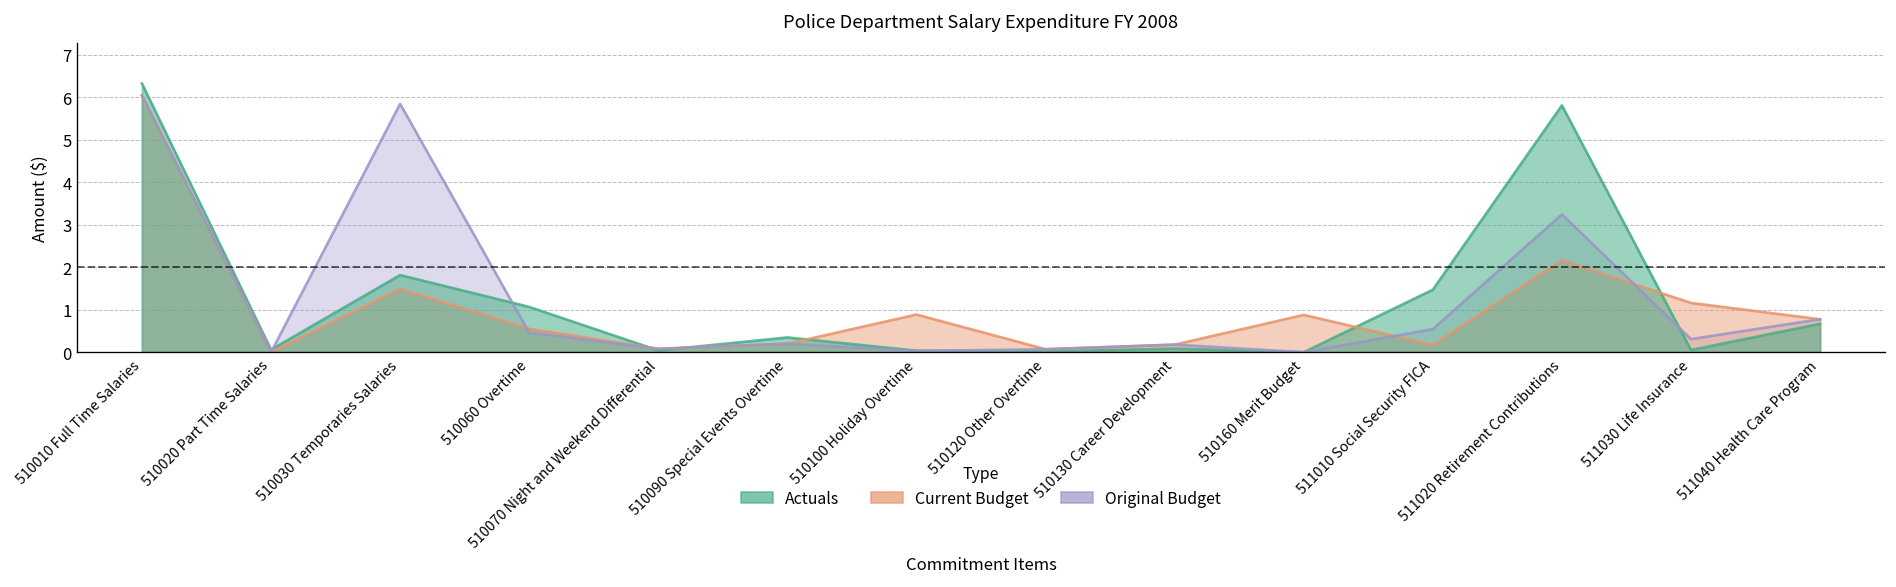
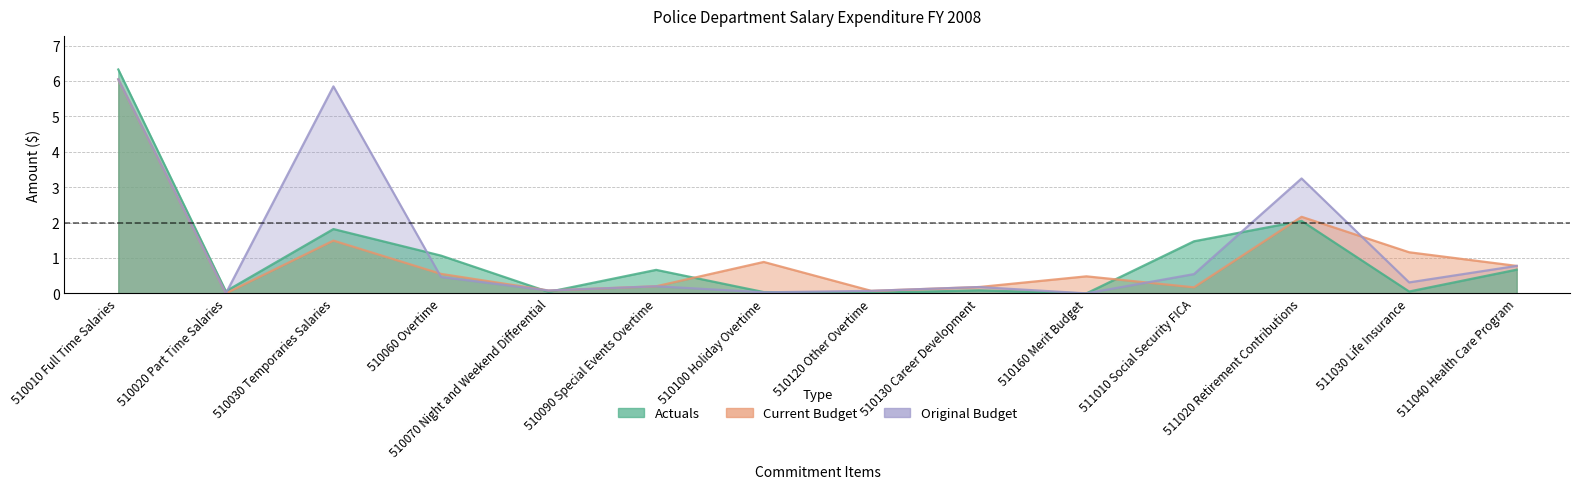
Actuals, 510090 Special Events Overtime: 0.3 -> 0.7
Current Budget, 510160 Merit Budget: 0.9 -> 0.5
Actuals, 511020 Retirement Contributions: 5.8 -> 2.0
